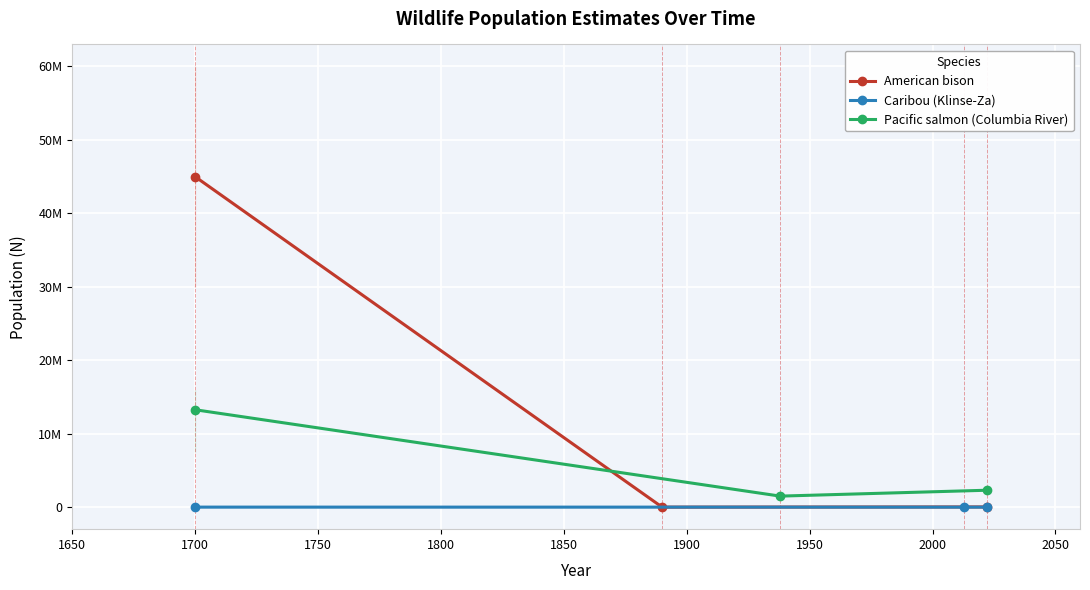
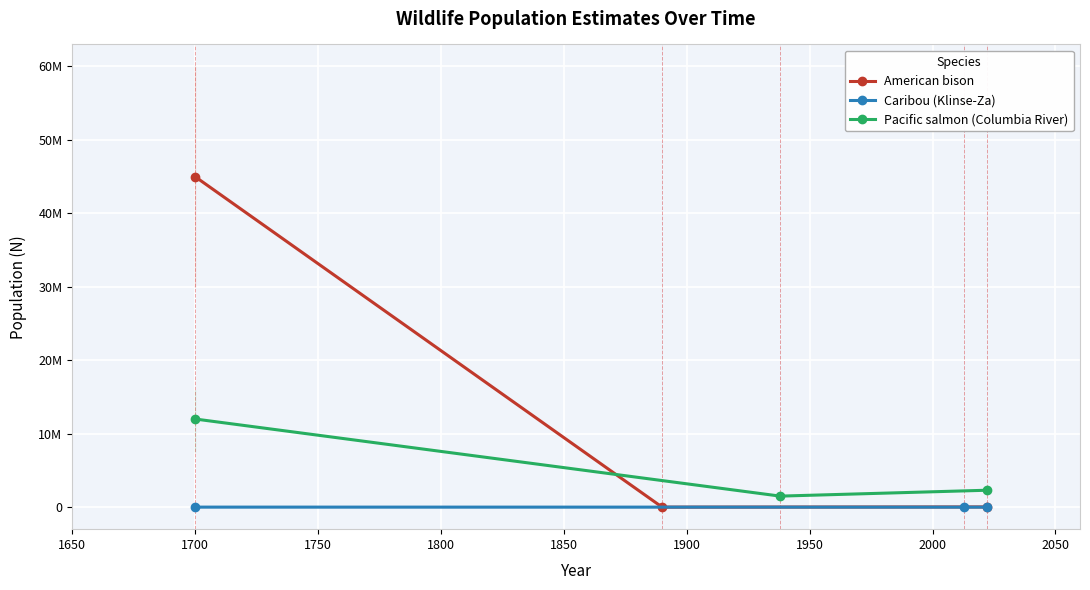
Pacific salmon (Columbia River), 1700: 13000000 -> 12000000
